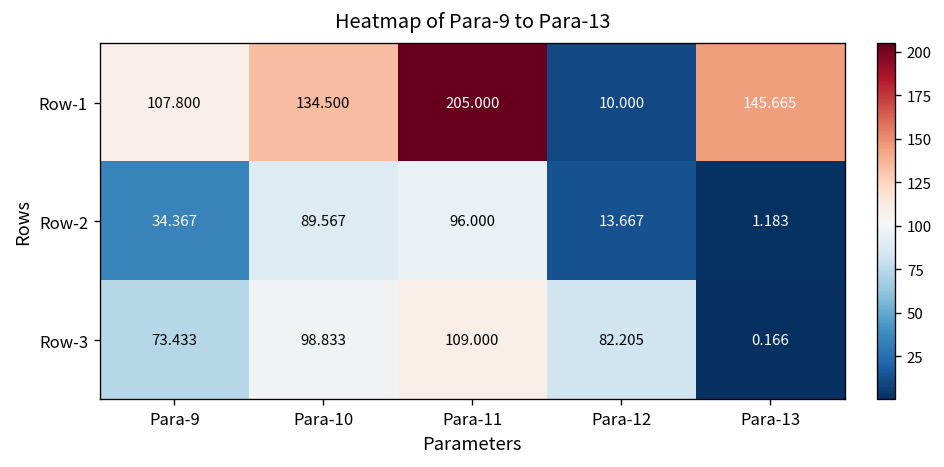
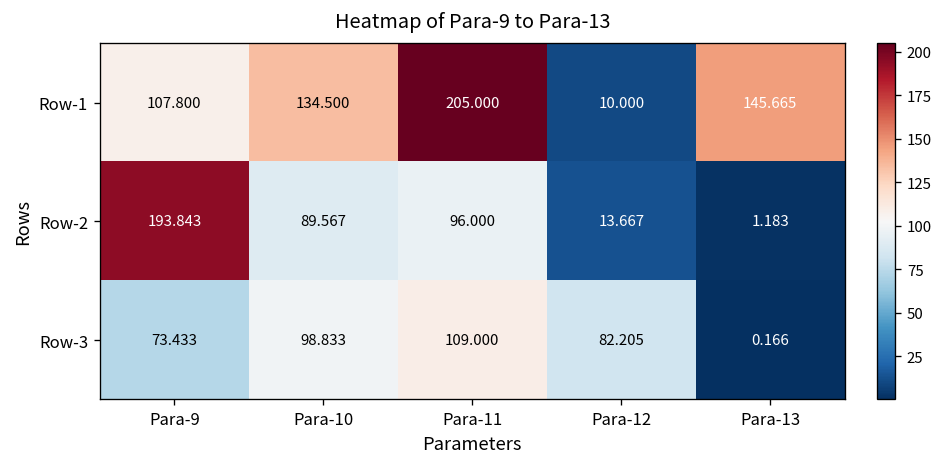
Row-2, Para-9: 34.367 -> 193.843
